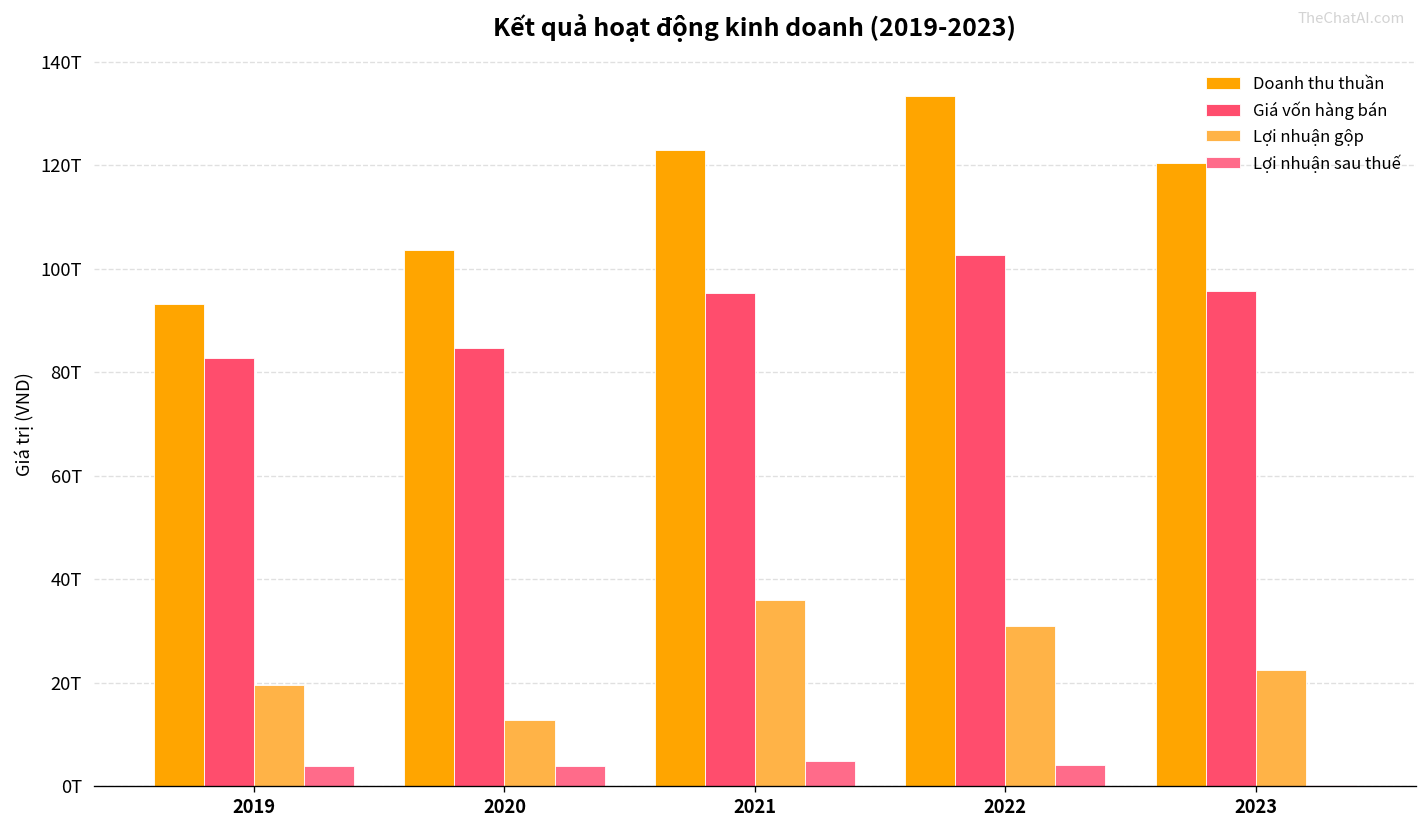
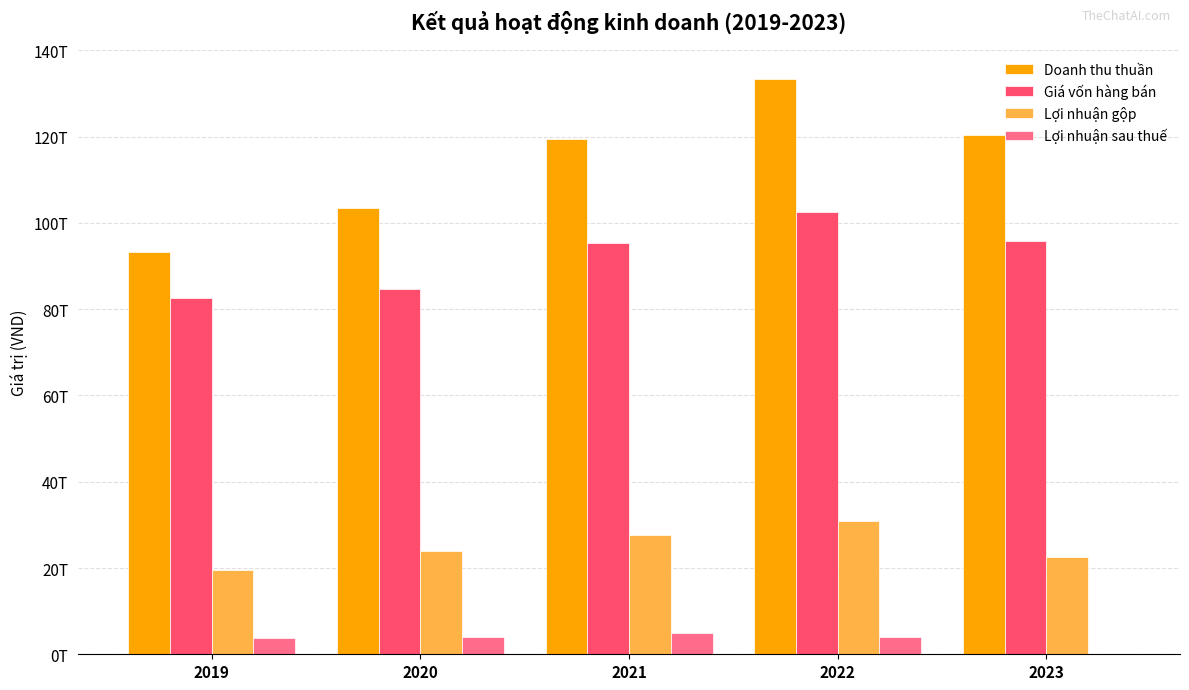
Lợi nhuận gộp, 2020: 13T -> 24T
Doanh thu thuần, 2021: 123T -> 119T
Lợi nhuận gộp, 2021: 36T -> 28T
